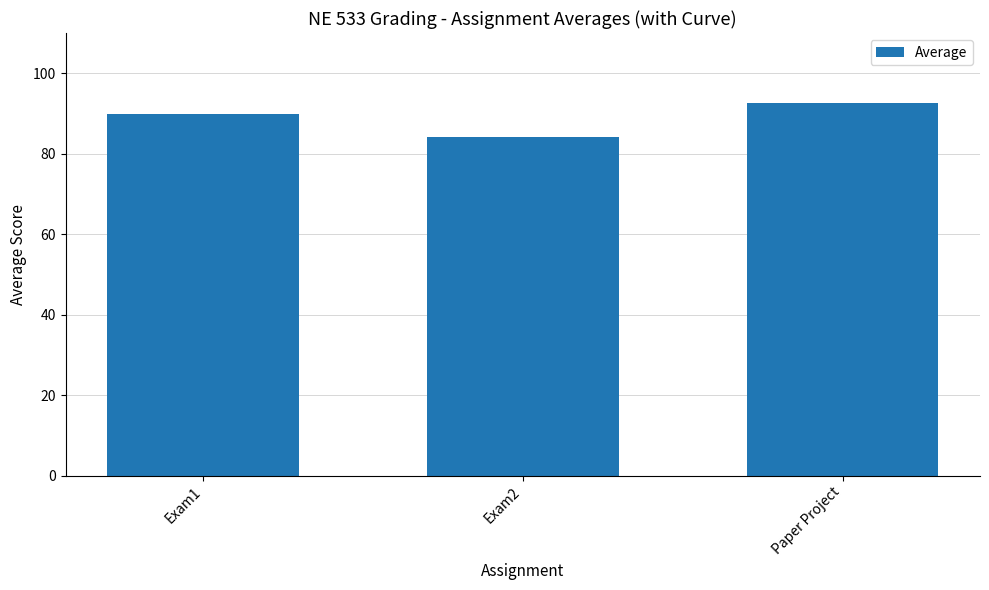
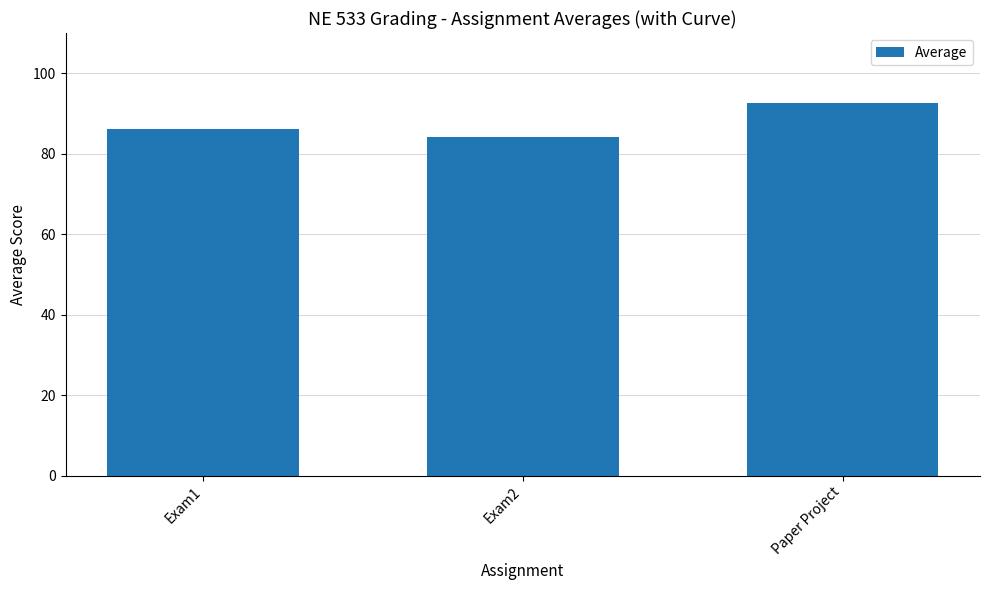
Exam1: 90 -> 86
